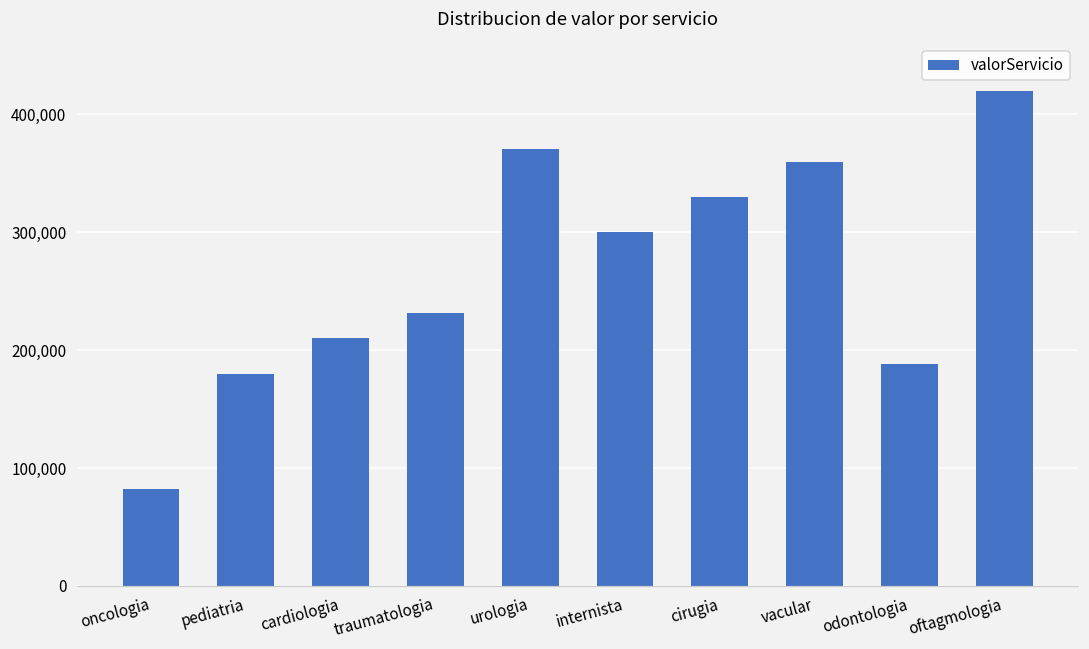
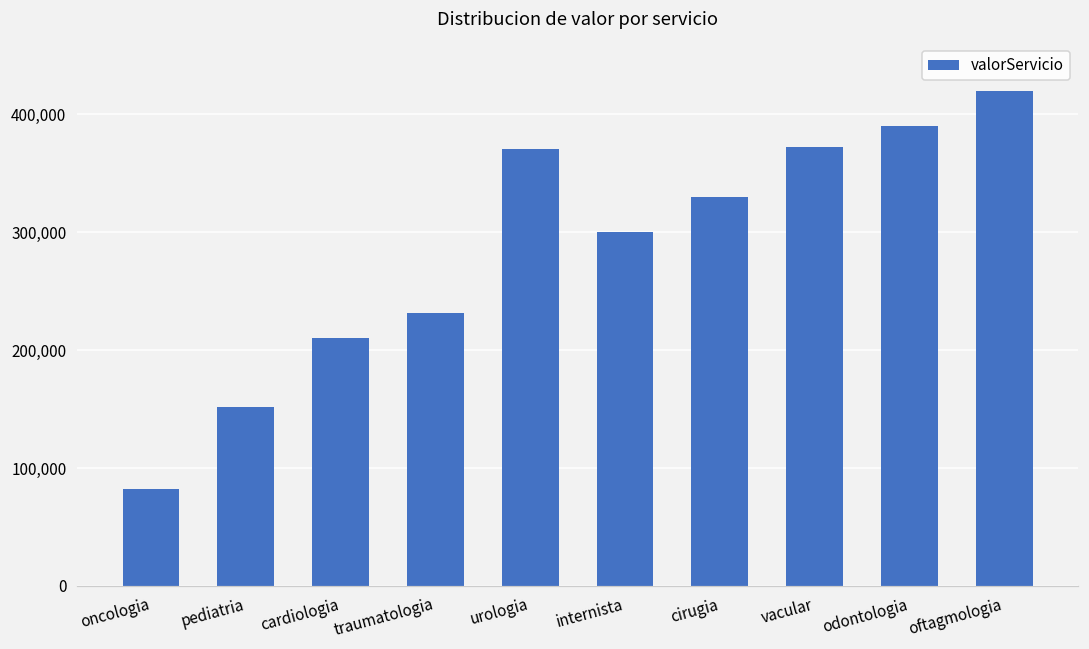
pediatria: 180,000 -> 152,000
vacular: 360,000 -> 372,000
odontologia: 188,000 -> 390,000
